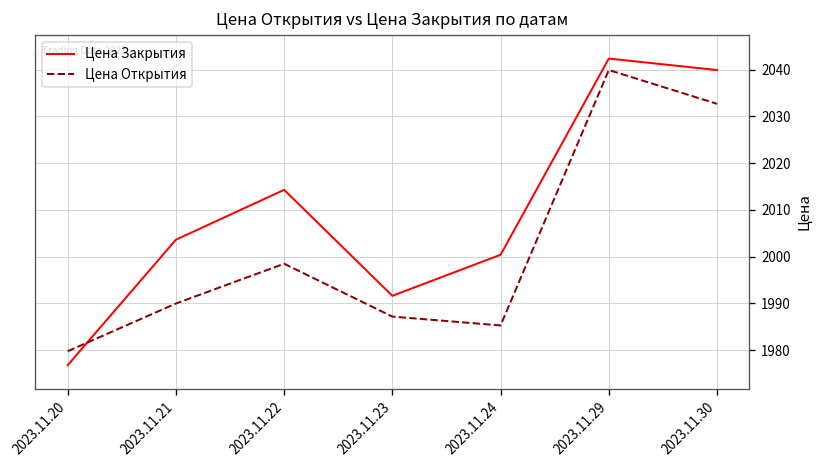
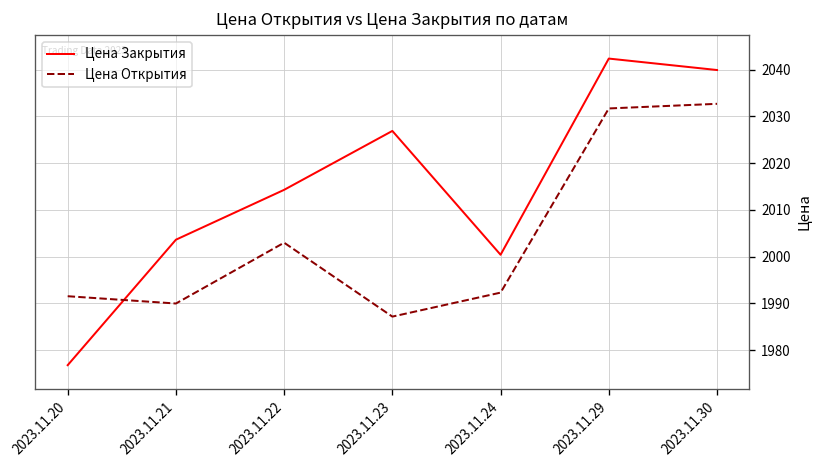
Цена Открытия, 2023.11.20: 1980 -> 1992
Цена Открытия, 2023.11.22: 1999 -> 2003
Цена Закрытия, 2023.11.23: 1992 -> 2027
Цена Открытия, 2023.11.24: 1985 -> 1992
Цена Открытия, 2023.11.29: 2040 -> 2032
